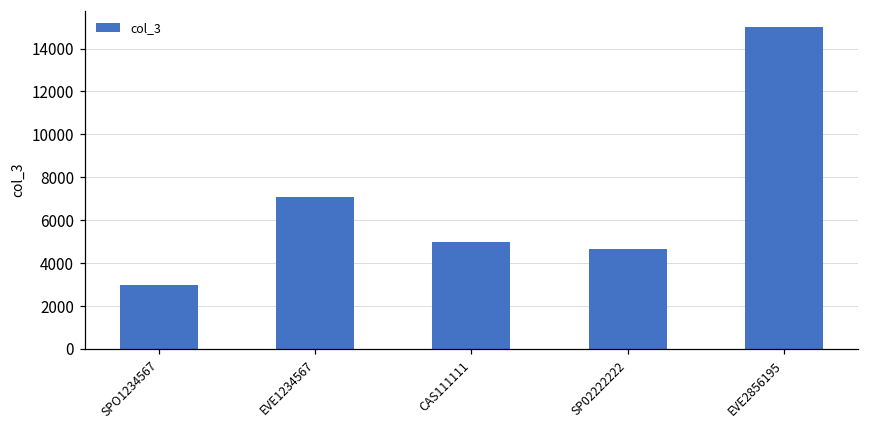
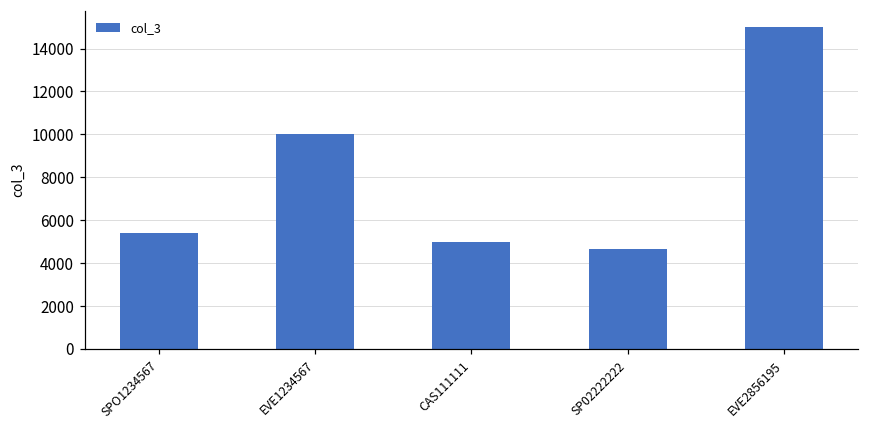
SPO1234567: 3000 -> 5400
EVE1234567: 7100 -> 10000
